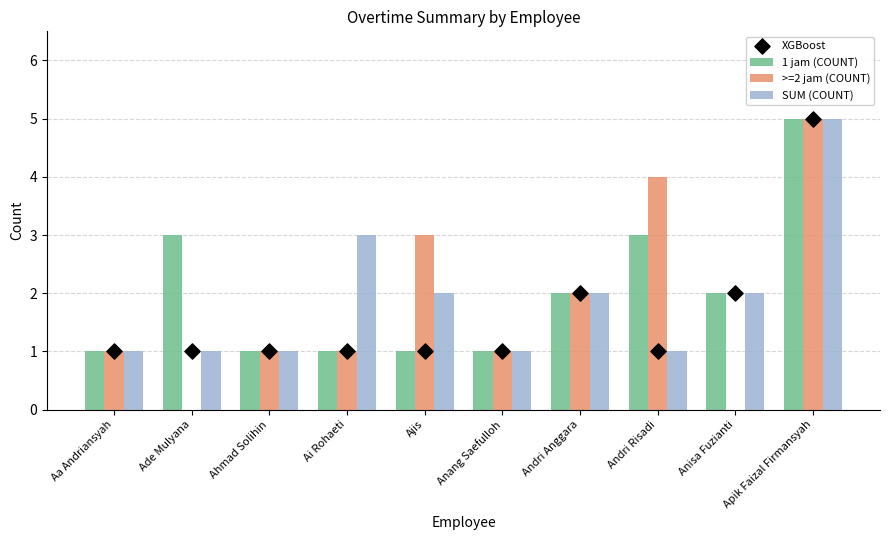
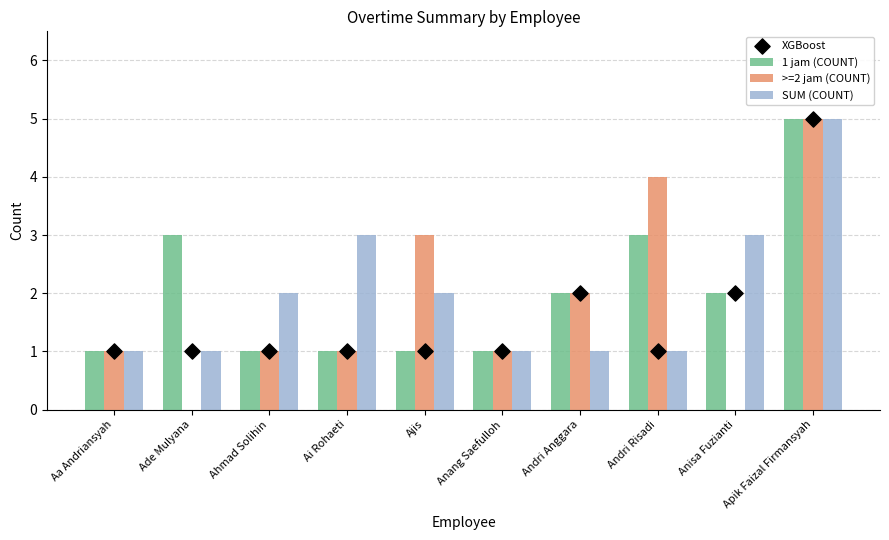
SUM (COUNT), Ahmad Solihin: 1 -> 2
SUM (COUNT), Andri Anggara: 2 -> 1
SUM (COUNT), Anisa Fuzianti: 2 -> 3
